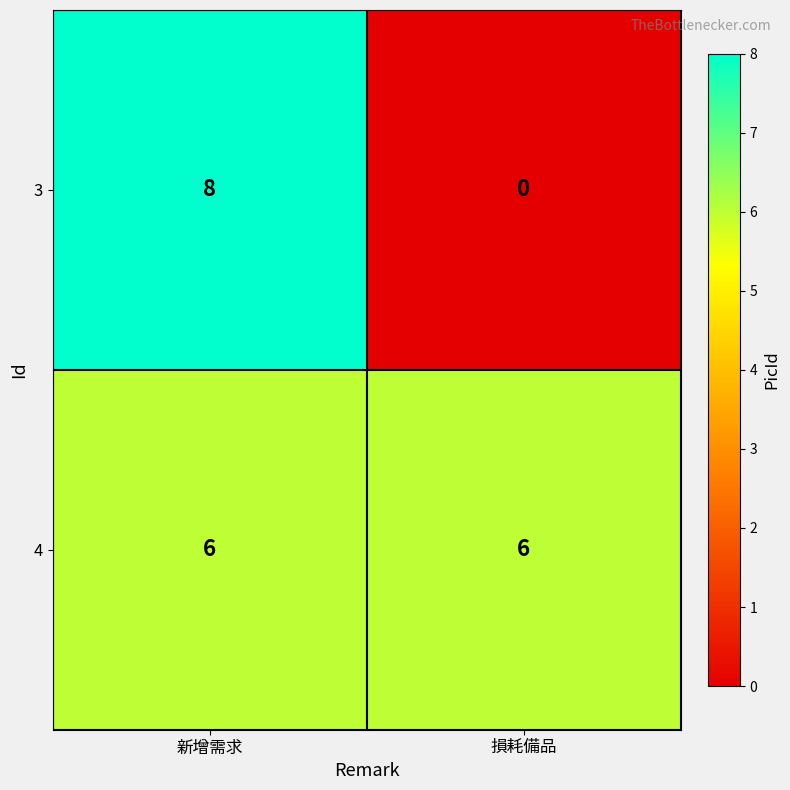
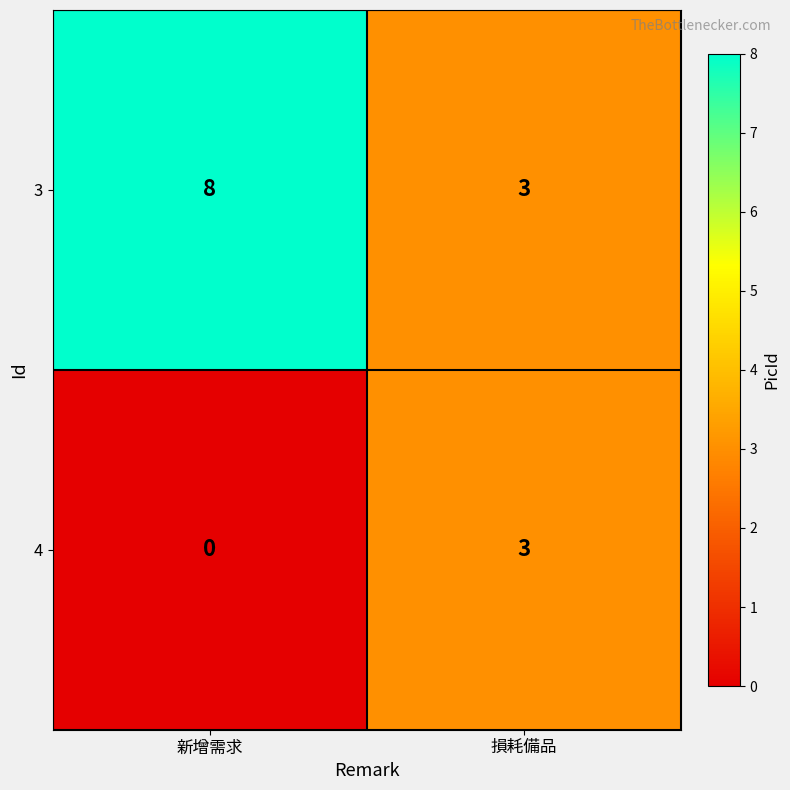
3, 損耗備品: 0 -> 3
4, 新增需求: 6 -> 0
4, 損耗備品: 6 -> 3
